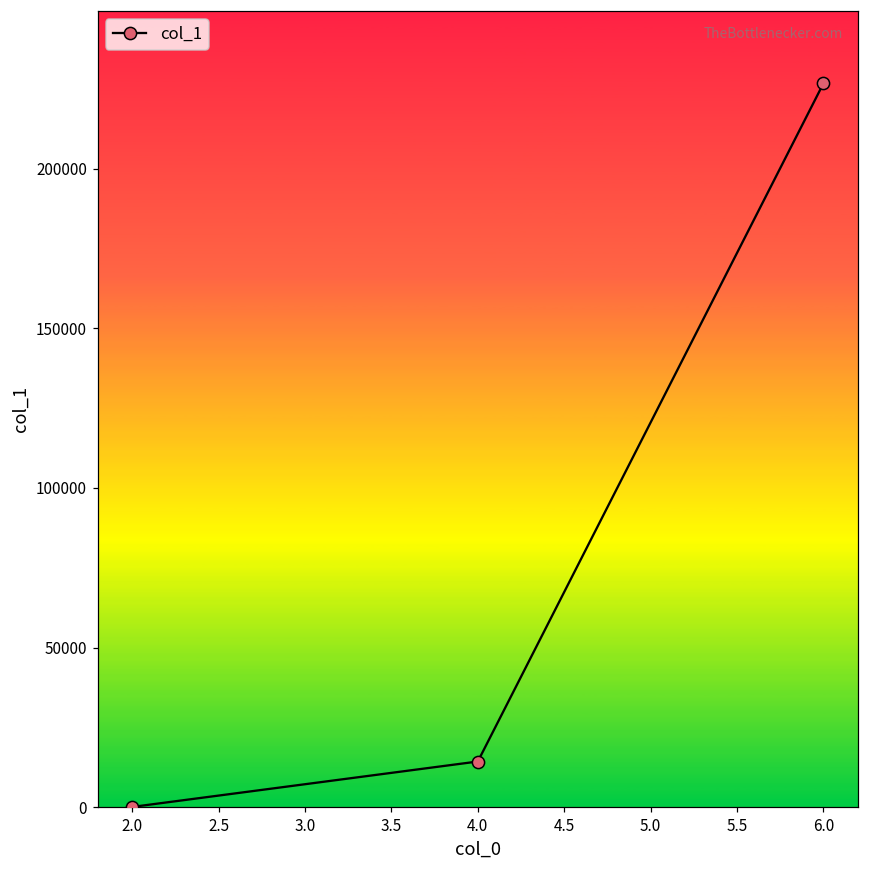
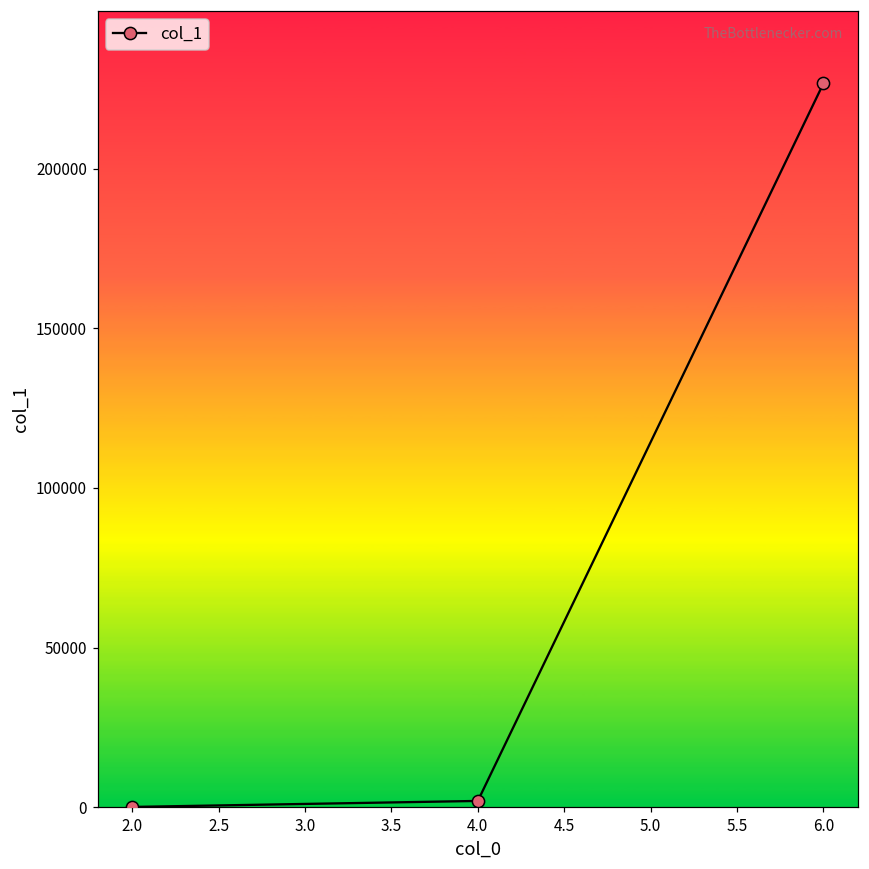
4.0: 14000 -> 2000
